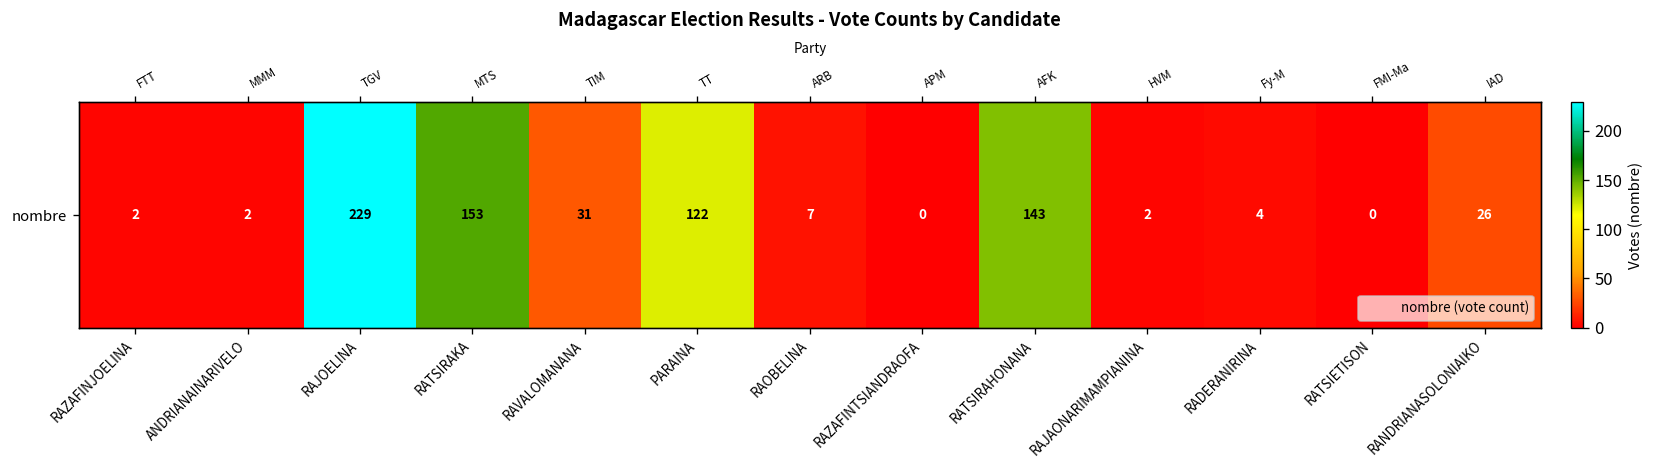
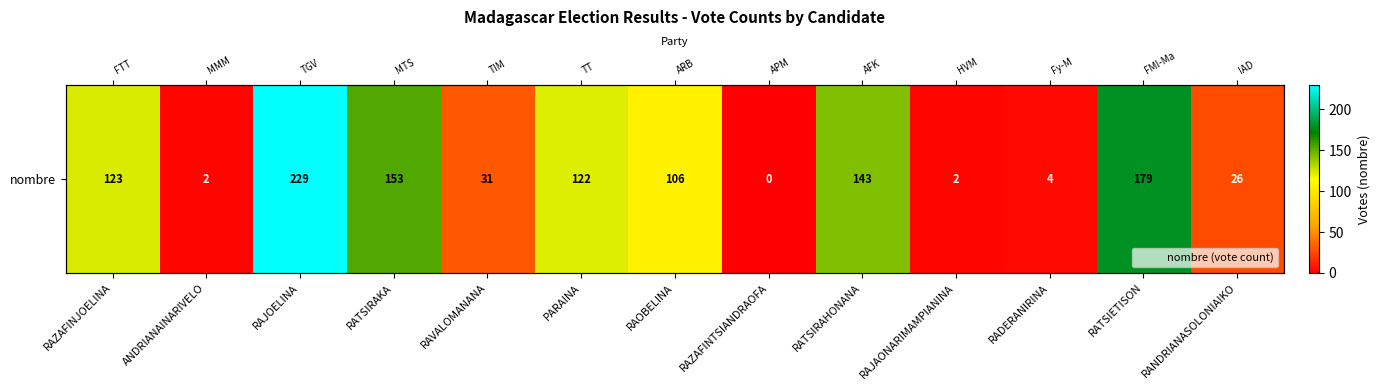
nombre, RAZAFINJOELINA: 2 -> 123
nombre, RAOBELINA: 7 -> 106
nombre, RATSIETISON: 0 -> 179
